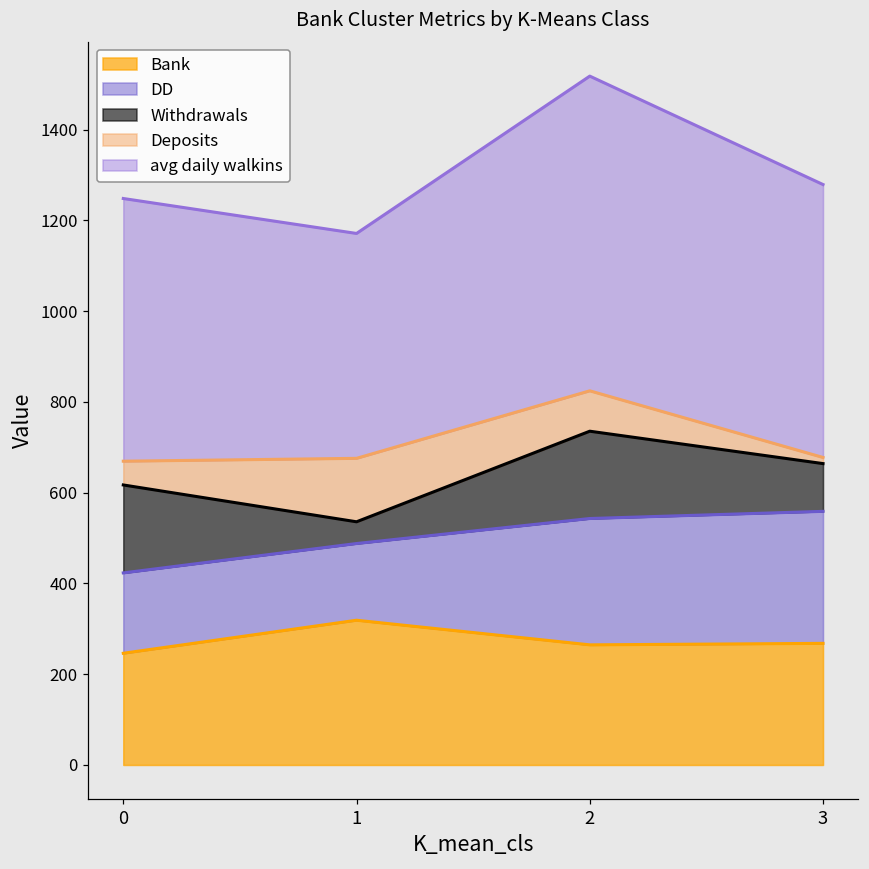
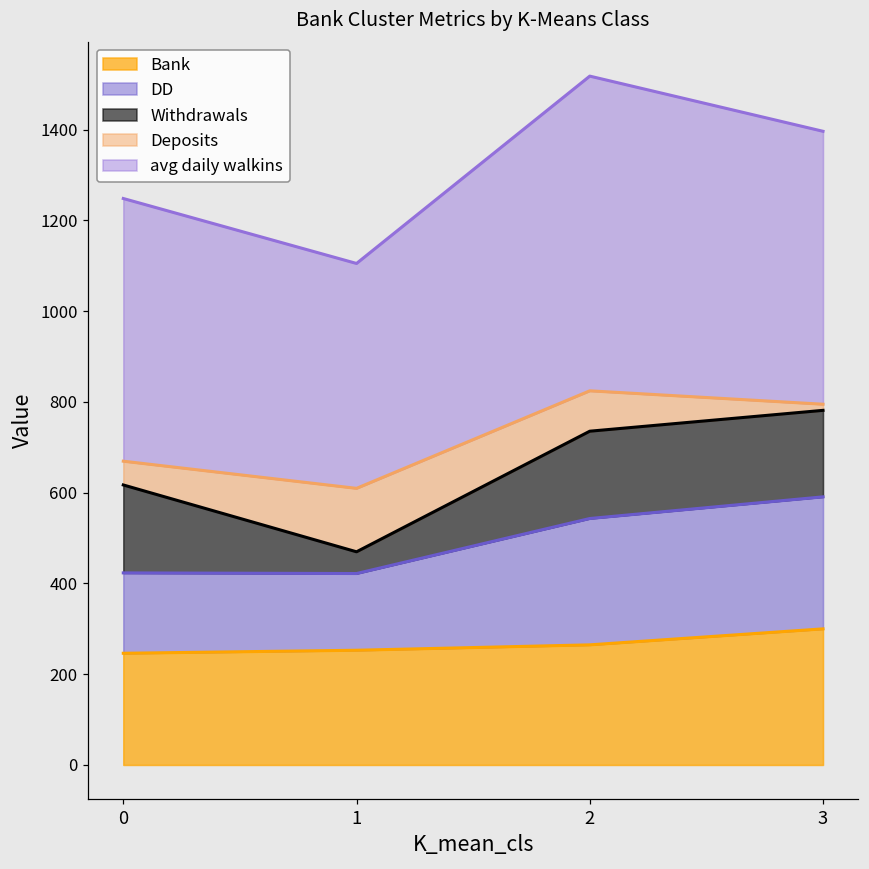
Bank, 1: 320 -> 250
Bank, 3: 270 -> 300
Withdrawals, 3: 110 -> 190
